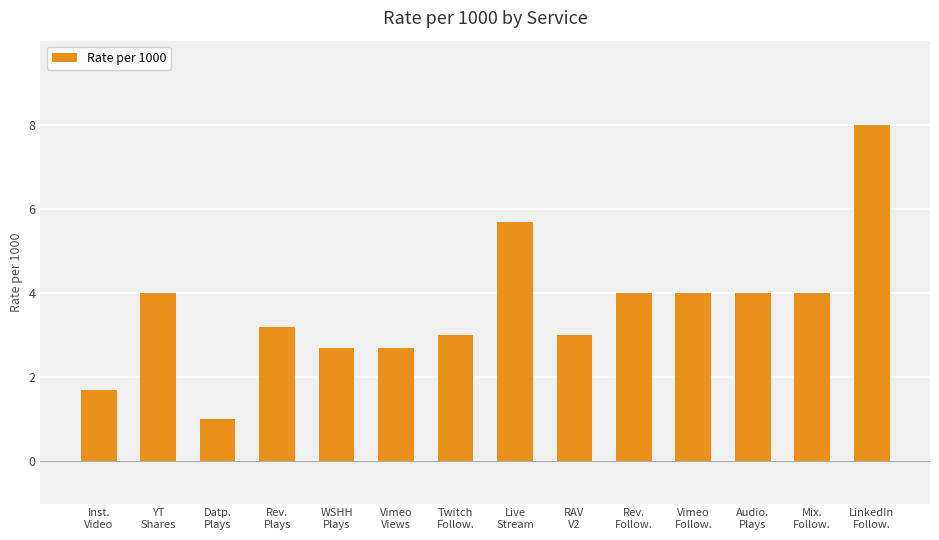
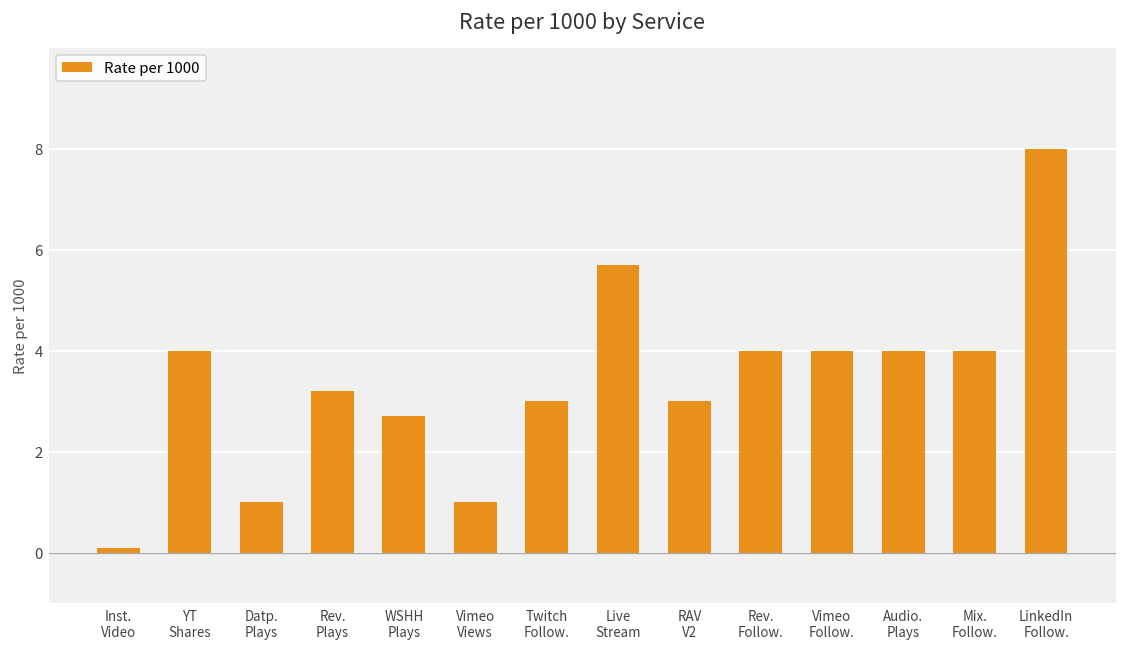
Inst. Video: 1.7 -> 0.1
Vimeo Views: 2.7 -> 1.0
